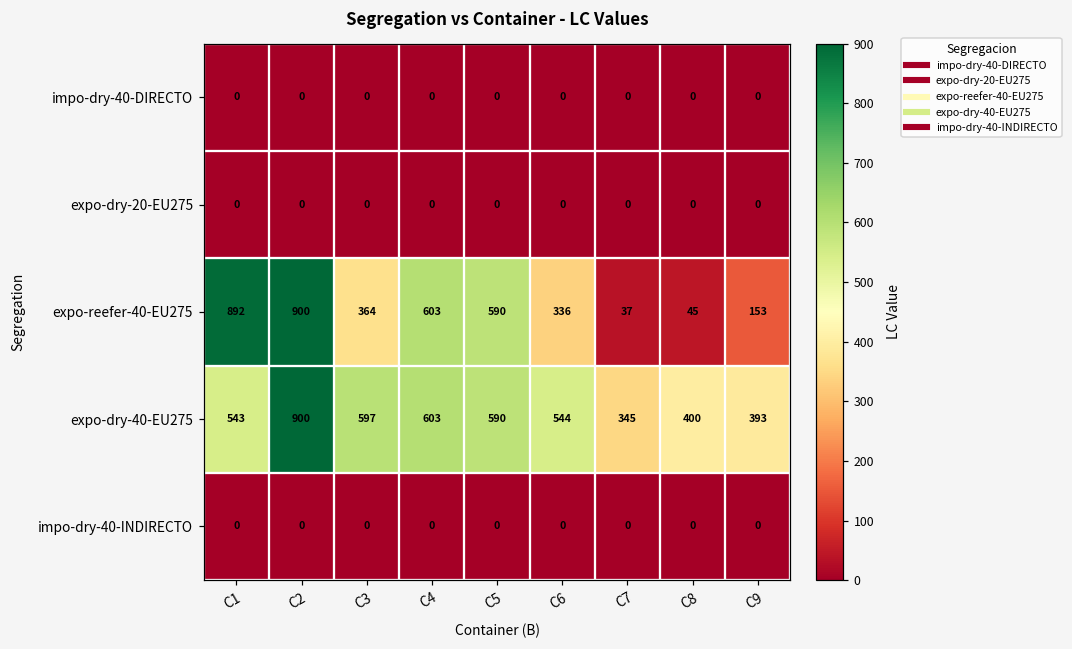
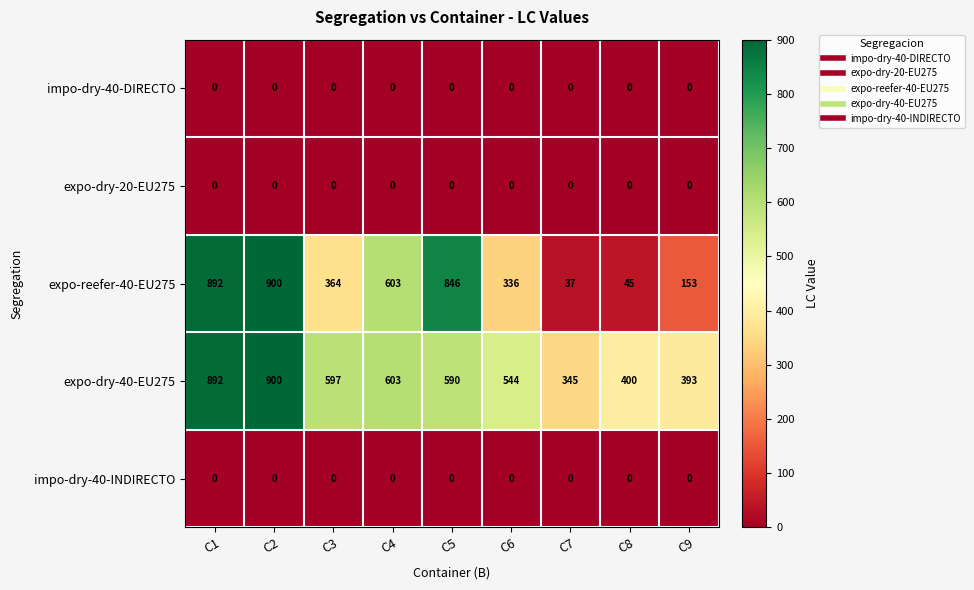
expo-reefer-40-EU275, C5: 590 -> 846
expo-dry-40-EU275, C1: 543 -> 892
